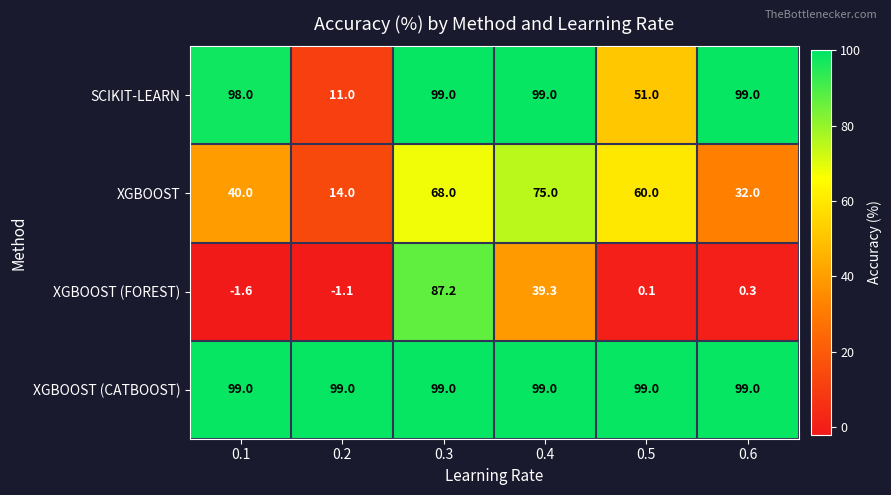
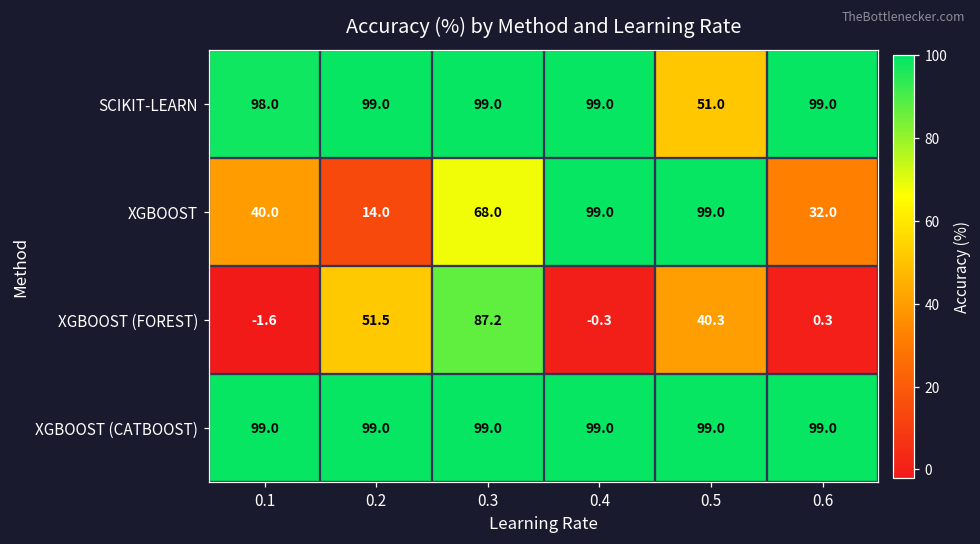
SCIKIT-LEARN, 0.2: 11.0 -> 99.0
XGBOOST, 0.4: 75.0 -> 99.0
XGBOOST, 0.5: 60.0 -> 99.0
XGBOOST (FOREST), 0.2: -1.1 -> 51.5
XGBOOST (FOREST), 0.4: 39.3 -> -0.3
XGBOOST (FOREST), 0.5: 0.1 -> 40.3
